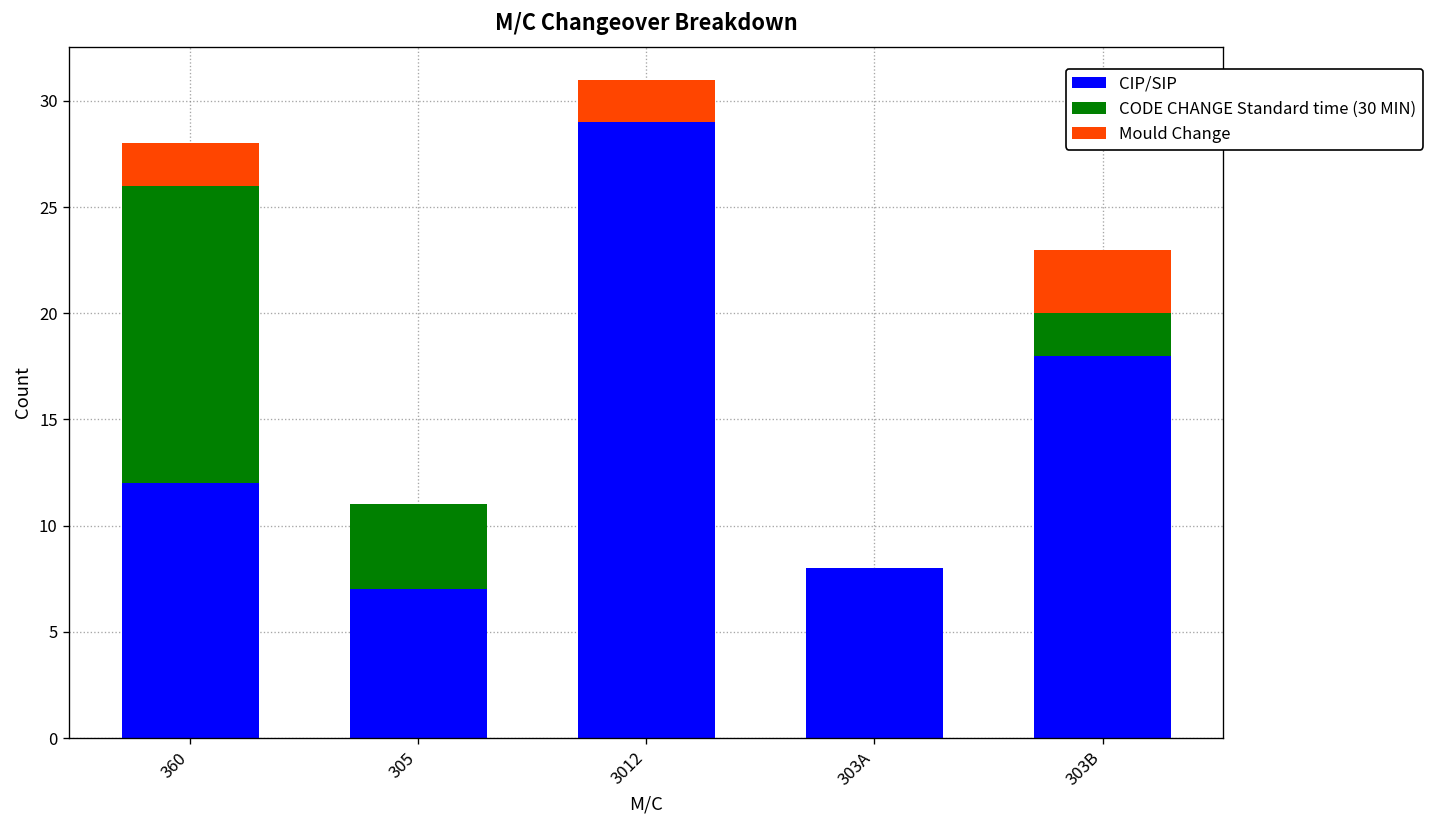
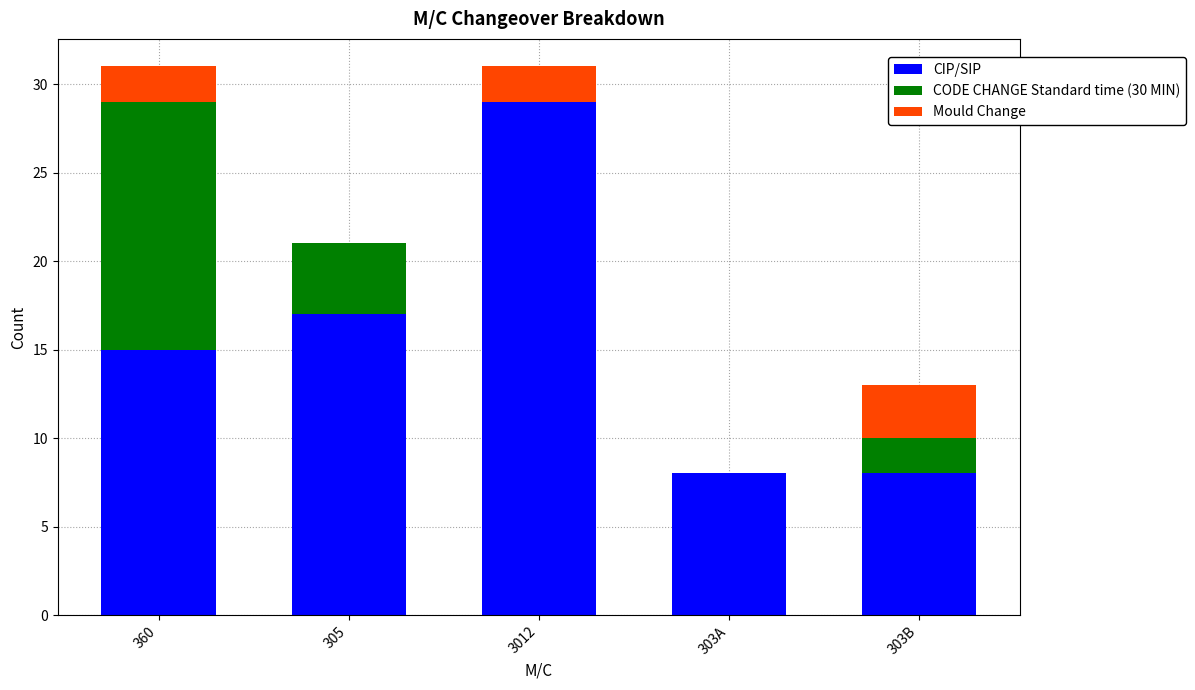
CIP/SIP, 360: 12 -> 15
CIP/SIP, 305: 7 -> 17
CIP/SIP, 303B: 18 -> 8
